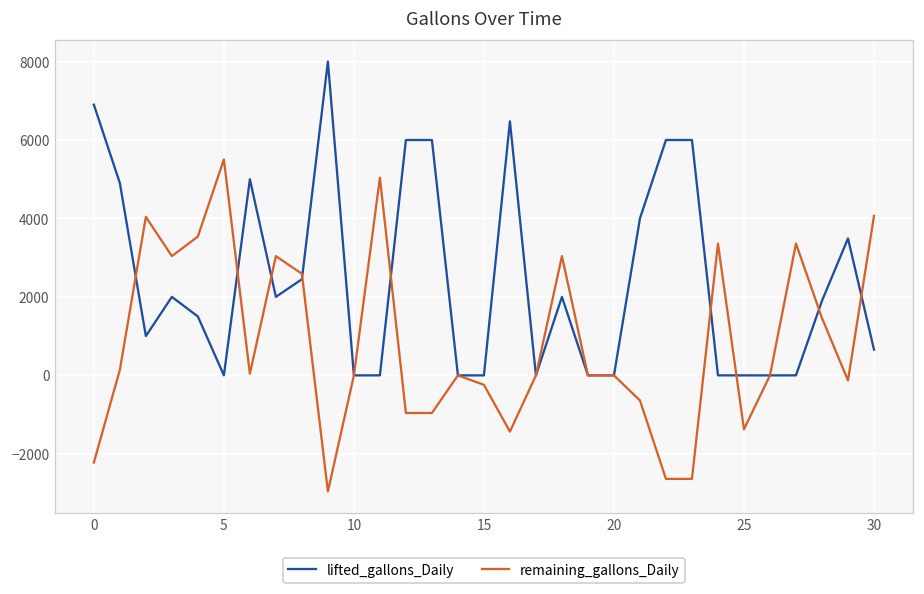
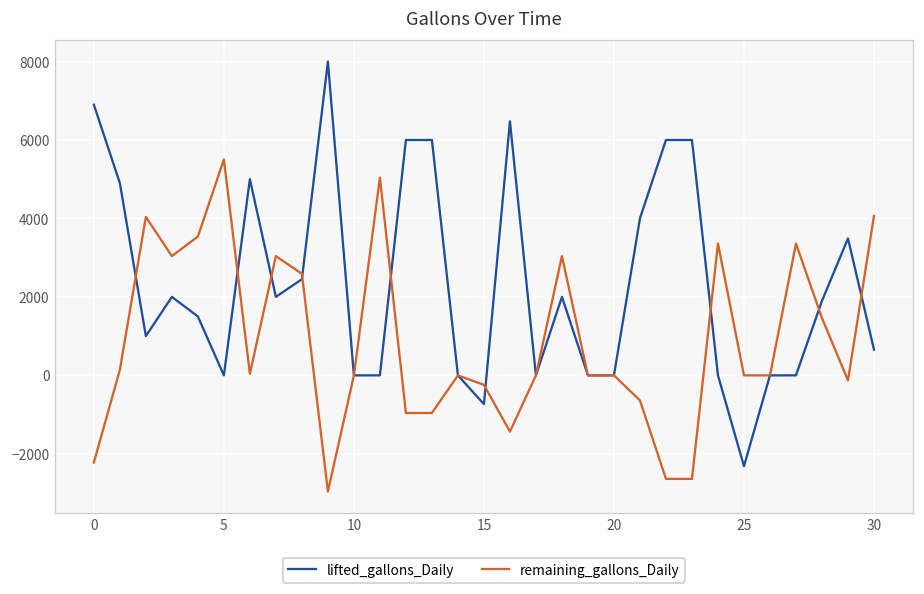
lifted_gallons_Daily, 15: 0 -> -700
lifted_gallons_Daily, 25: 0 -> -2300
remaining_gallons_Daily, 25: -1400 -> 0
